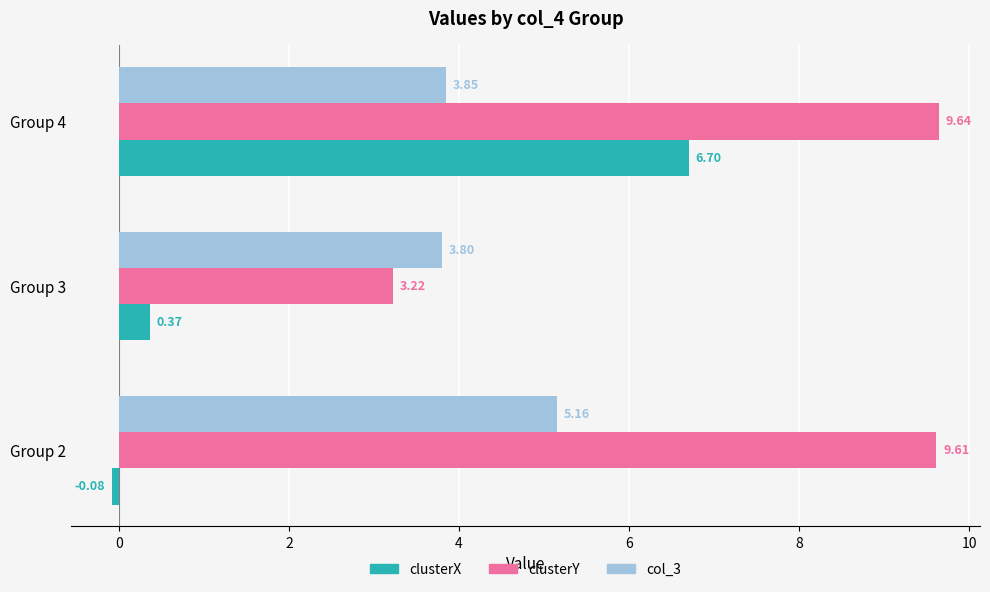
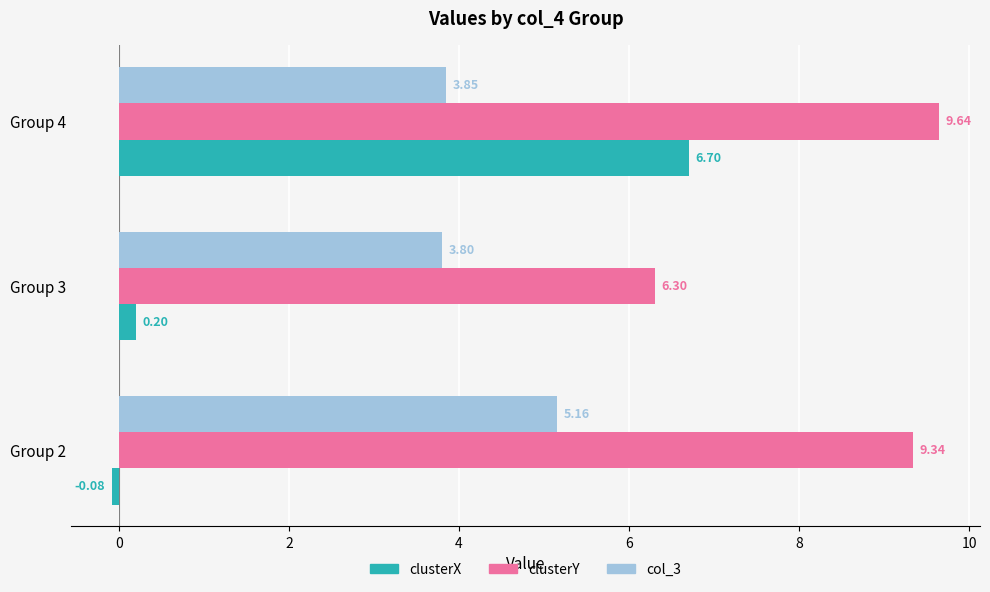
clusterY, Group 3: 3.22 -> 6.30
clusterX, Group 3: 0.37 -> 0.20
clusterY, Group 2: 9.61 -> 9.34
